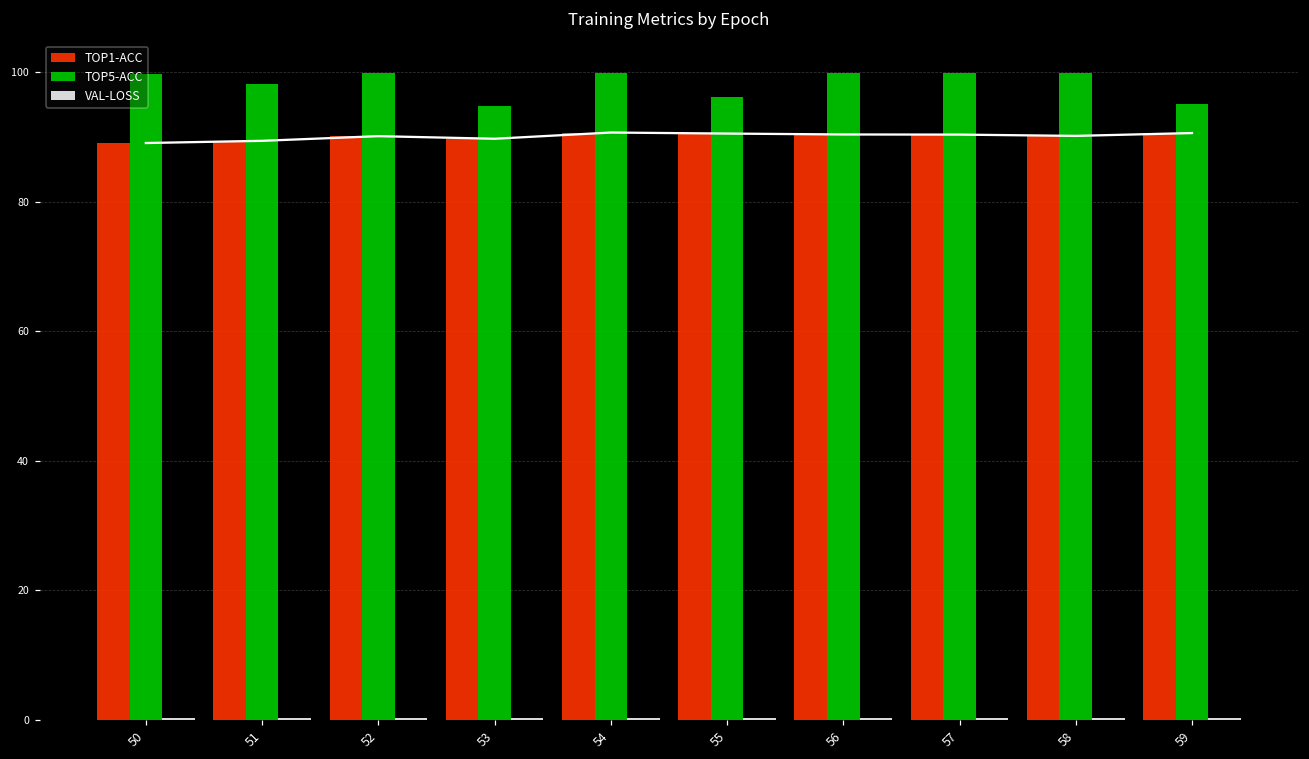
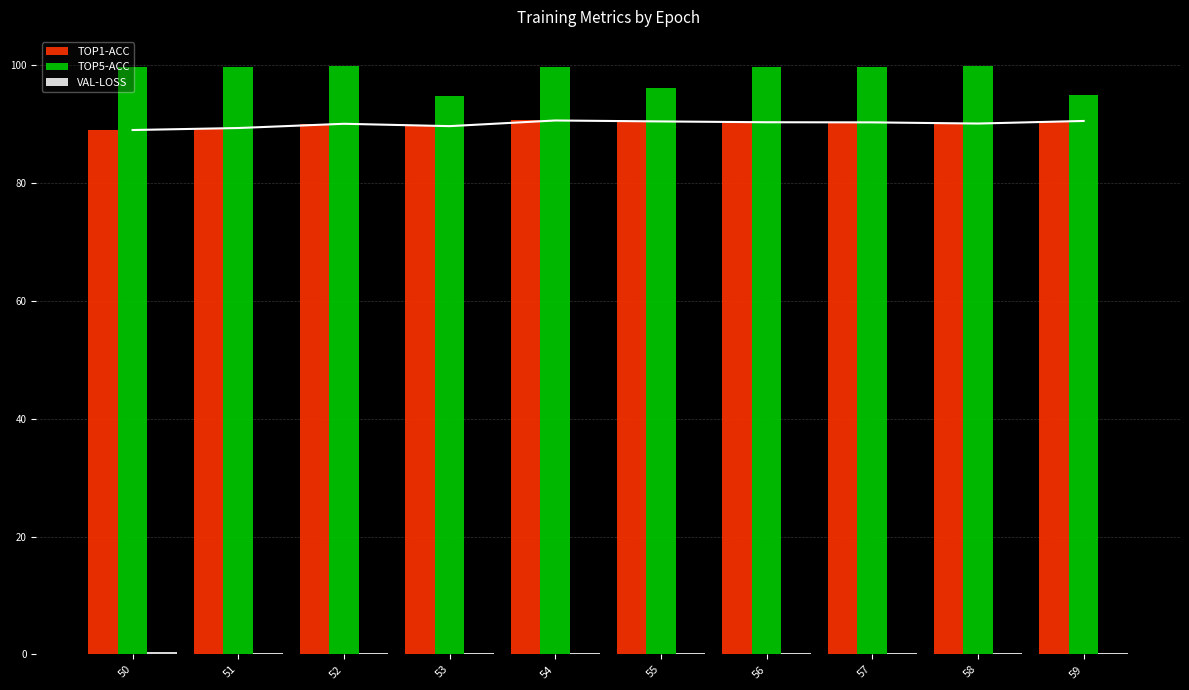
TOP5-ACC, 51: 98 -> 100
